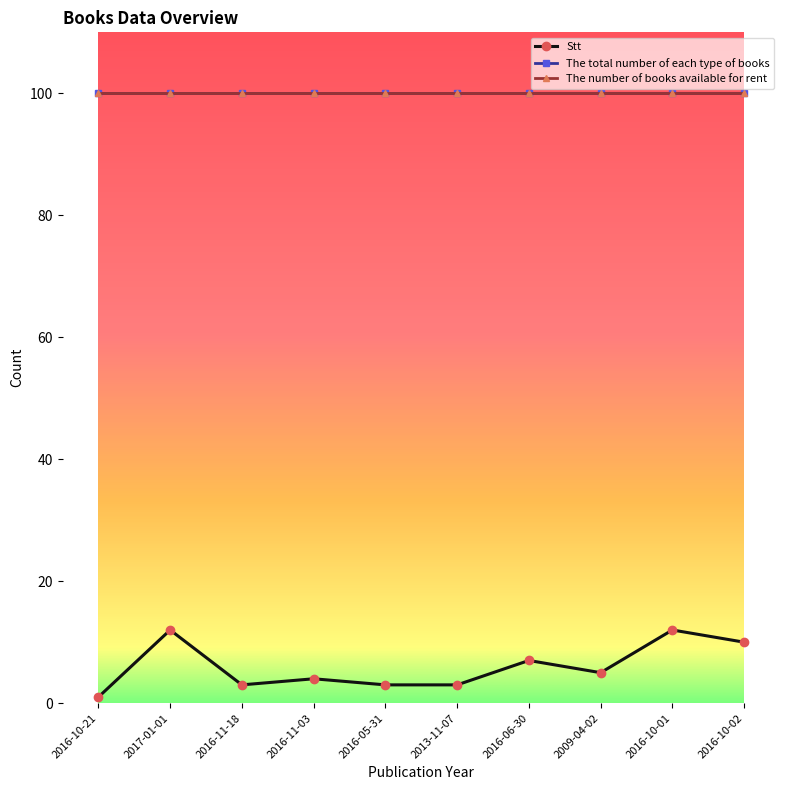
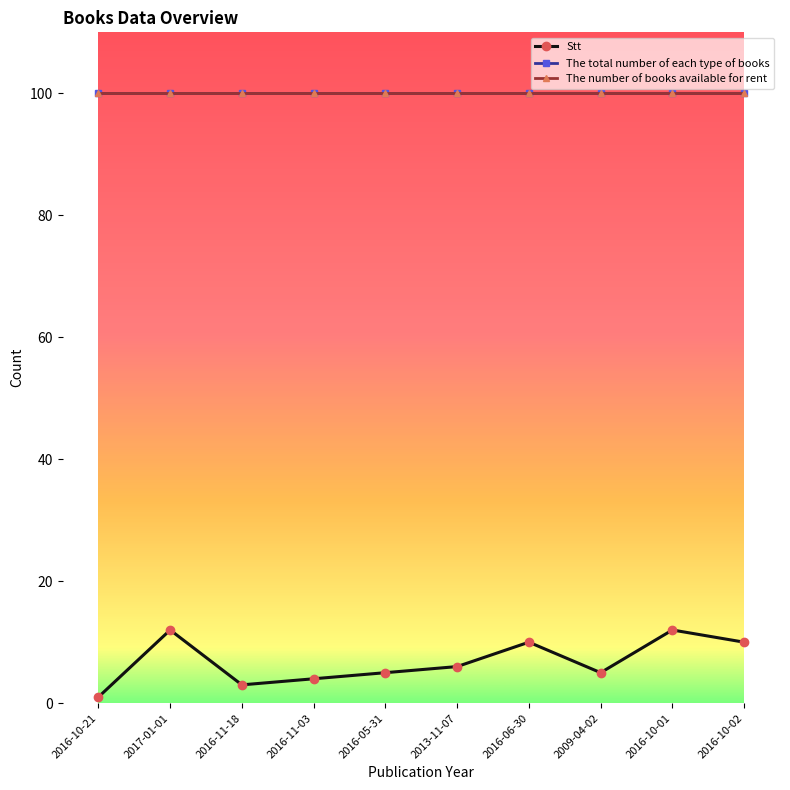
Stt, 2016-05-31: 3 -> 5
Stt, 2013-11-07: 3 -> 6
Stt, 2016-06-30: 7 -> 10
